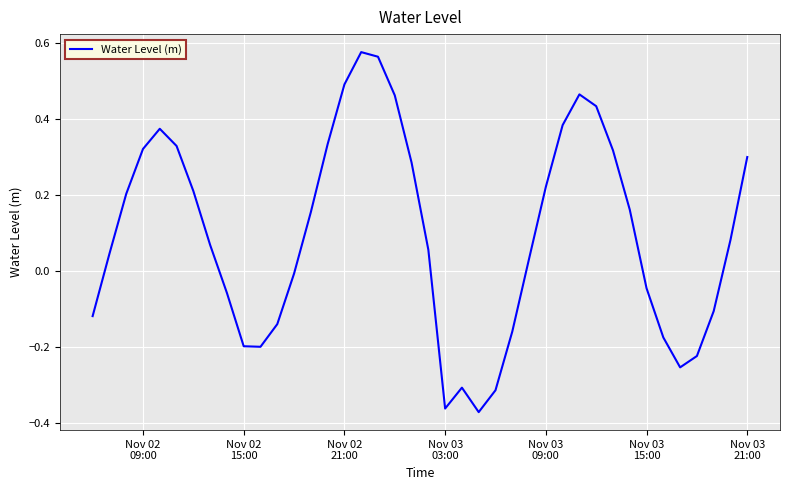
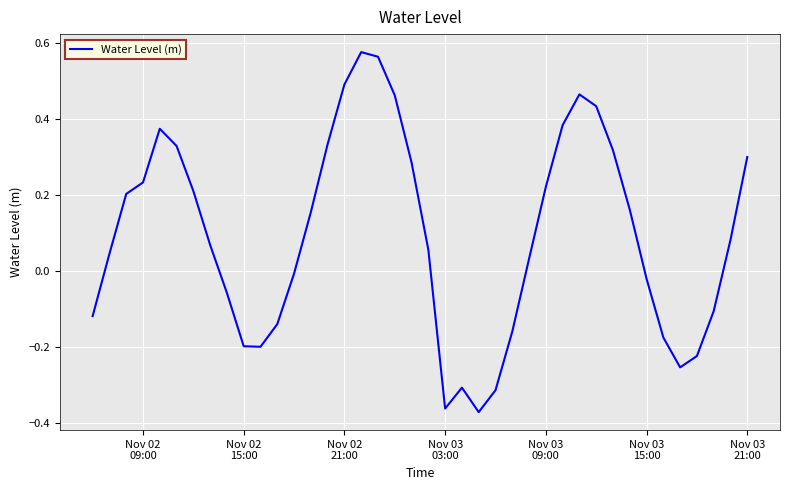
Nov 02 09:00: 0.32 -> 0.23
Nov 03 15:00: -0.05 -> -0.02
